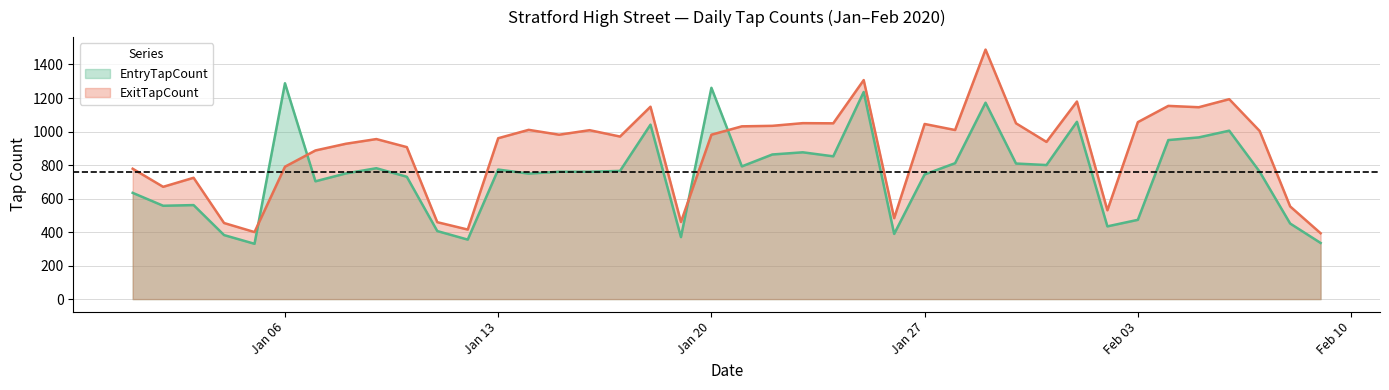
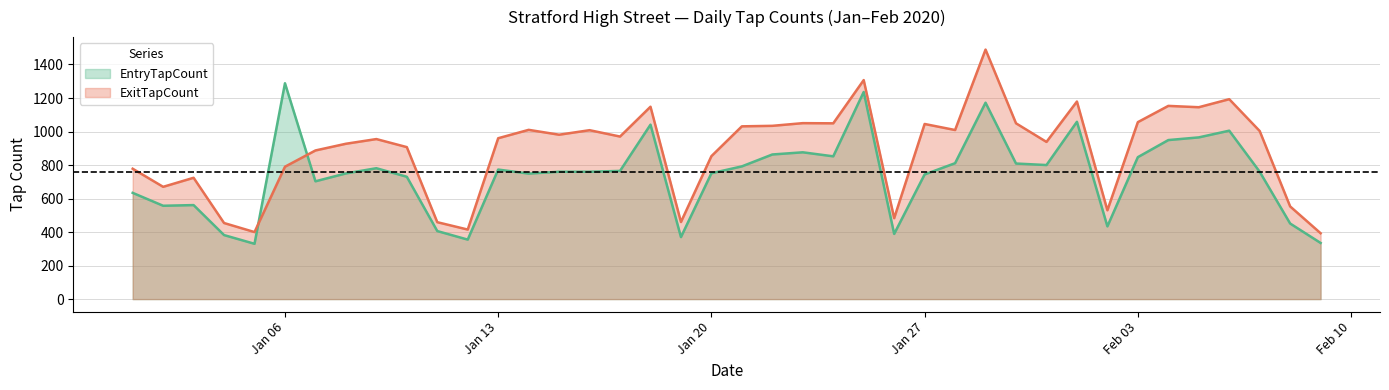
EntryTapCount, Jan 20: 1260 -> 750
ExitTapCount, Jan 20: 980 -> 850
EntryTapCount, Feb 03: 470 -> 850
